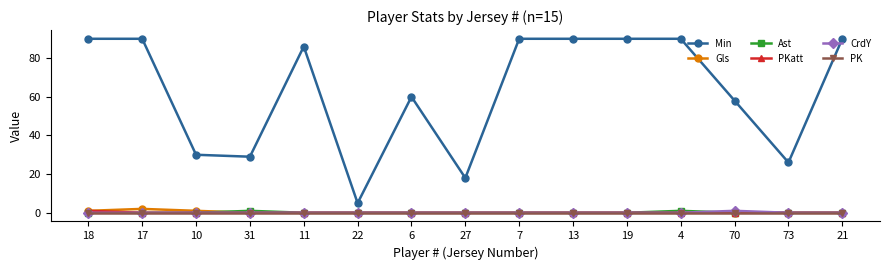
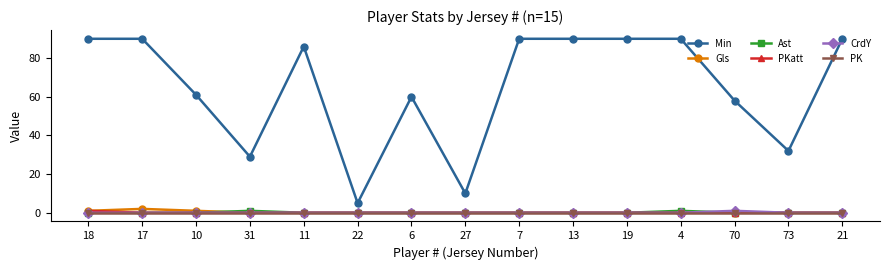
Min, 10: 30 -> 61
Min, 27: 18 -> 10
Min, 73: 26 -> 32
